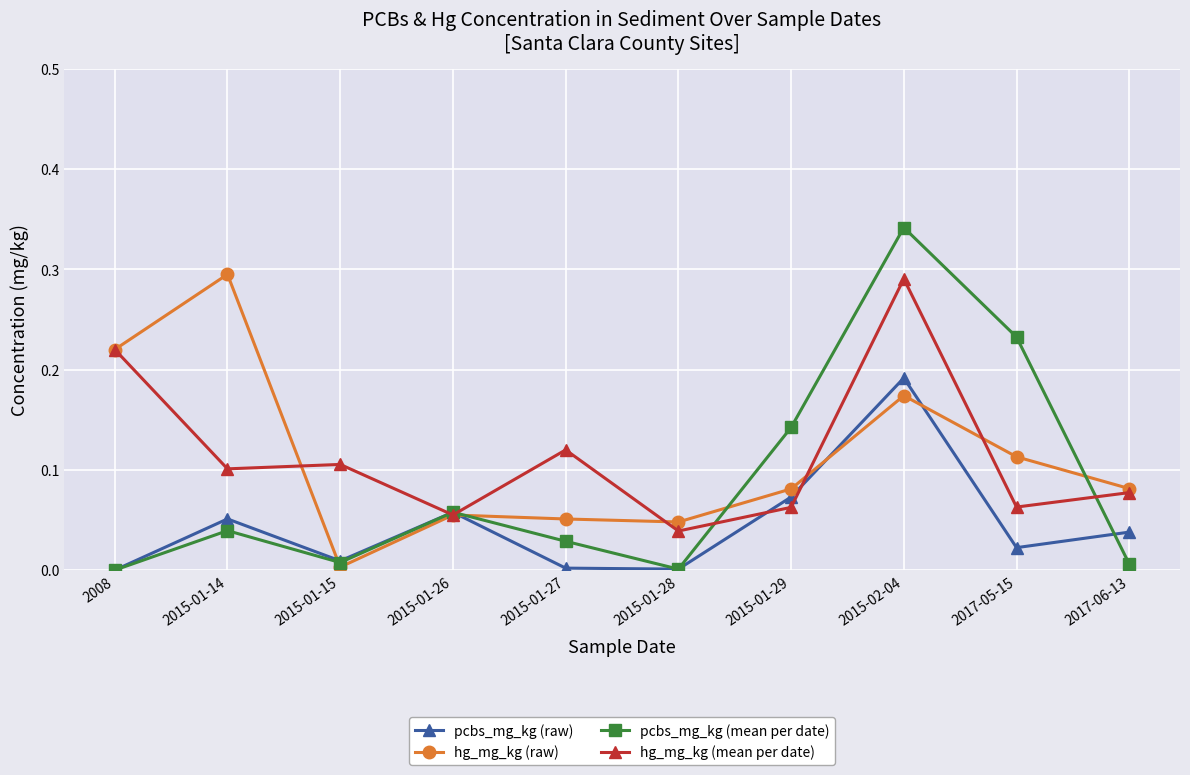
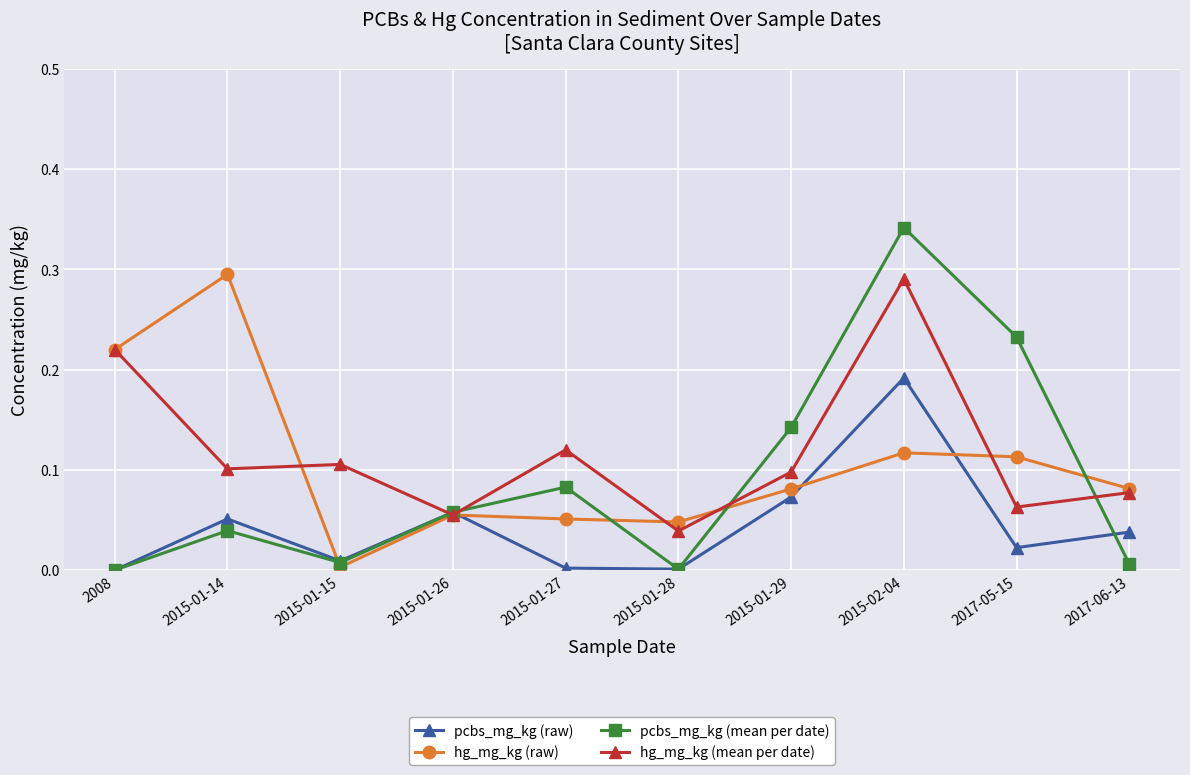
pcbs_mg_kg (mean per date), 2015-01-27: 0.029 -> 0.083
hg_mg_kg (mean per date), 2015-01-29: 0.063 -> 0.098
hg_mg_kg (raw), 2015-02-04: 0.174 -> 0.117
